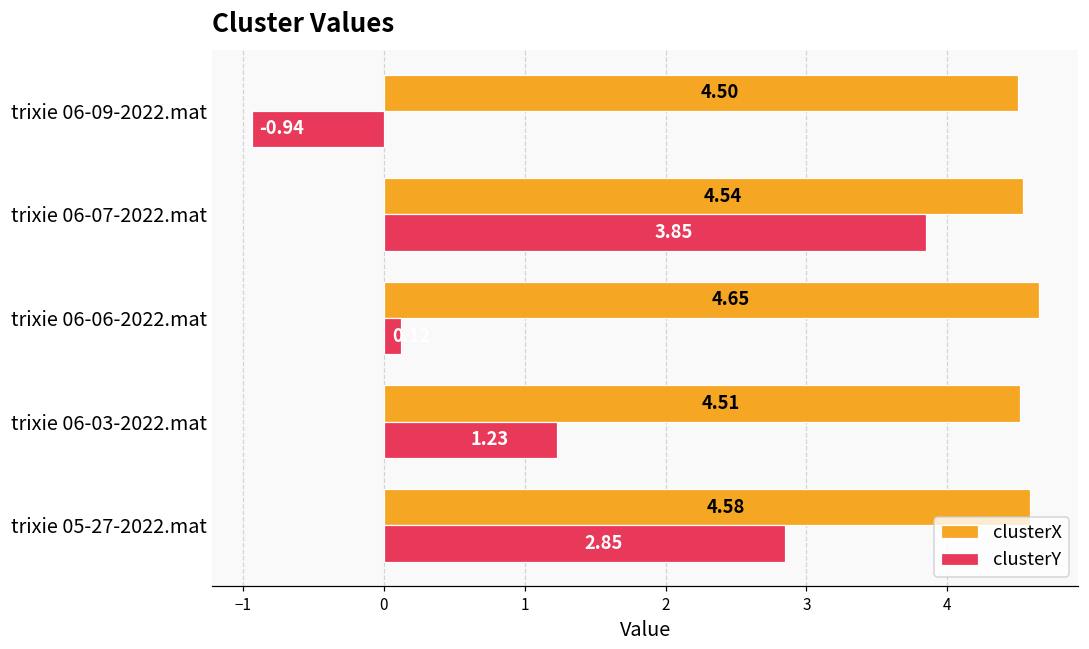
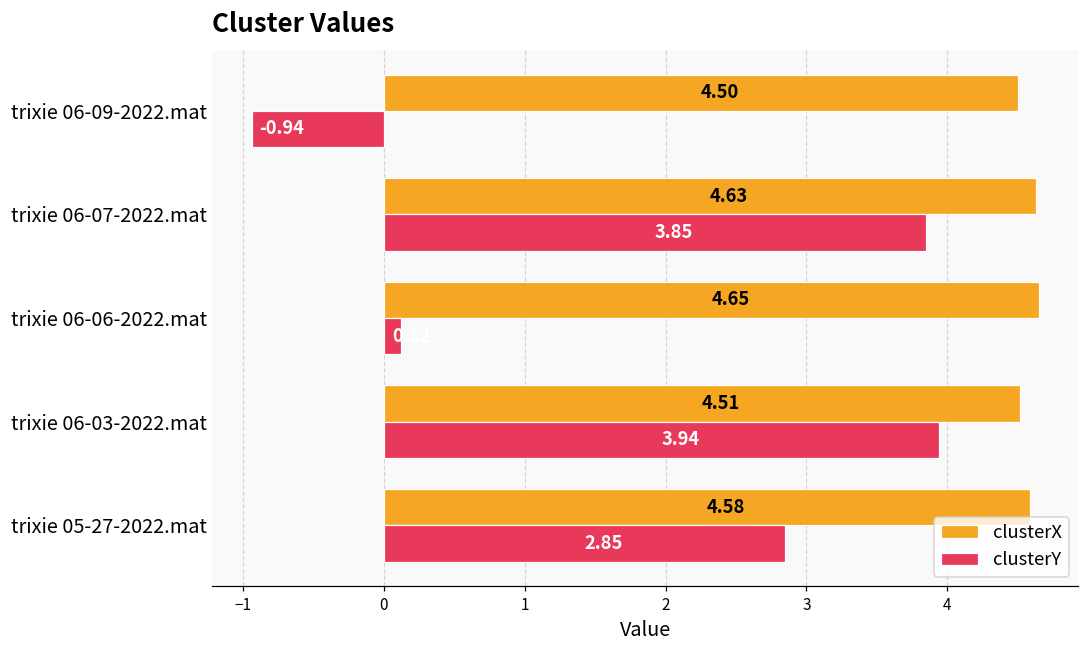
clusterX, trixie 06-07-2022.mat: 4.54 -> 4.63
clusterY, trixie 06-03-2022.mat: 1.23 -> 3.94
